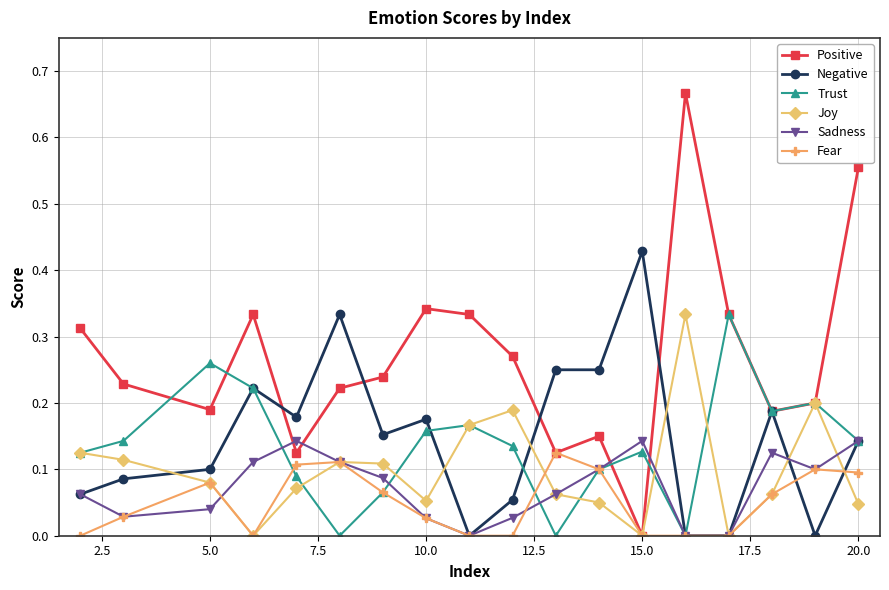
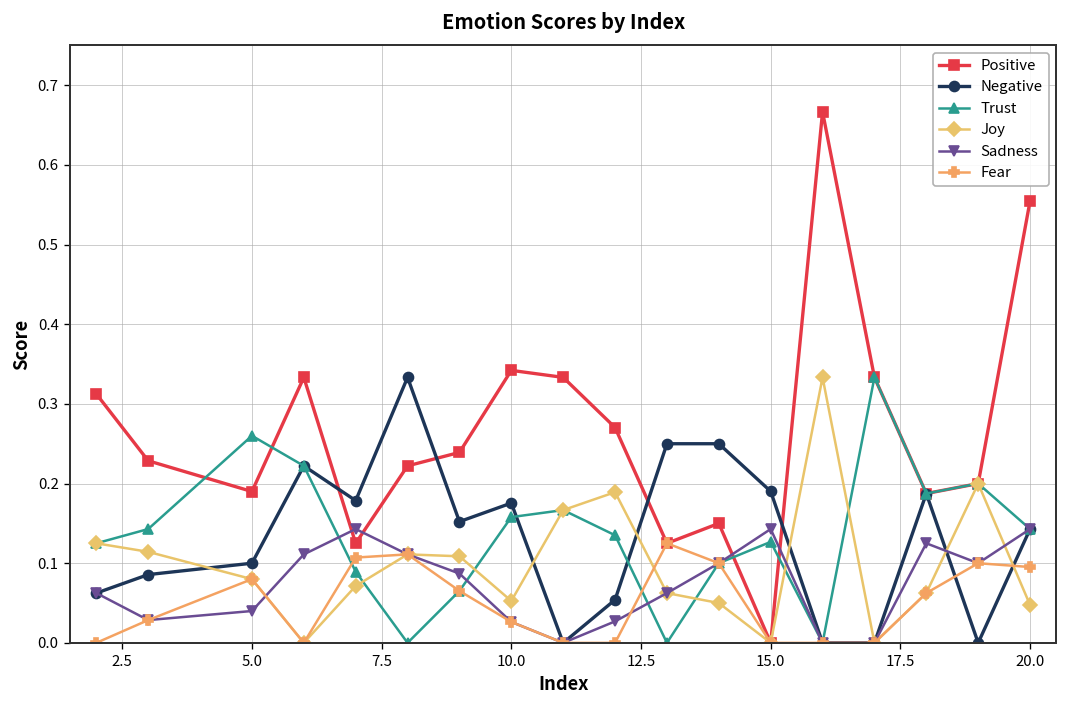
Negative, 15.0: 0.43 -> 0.19
